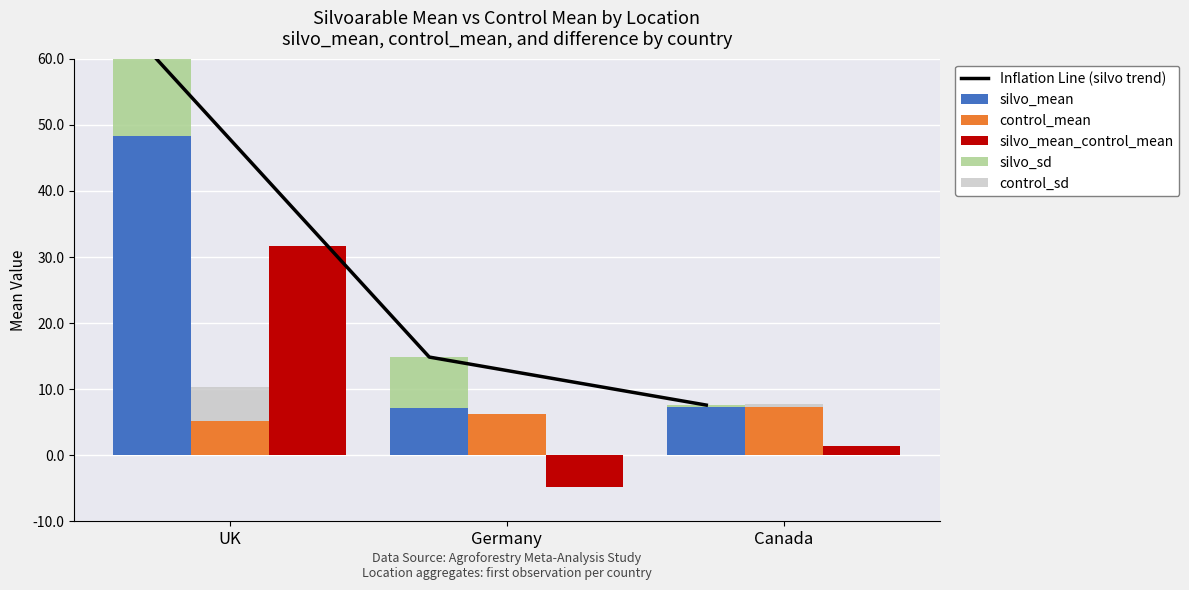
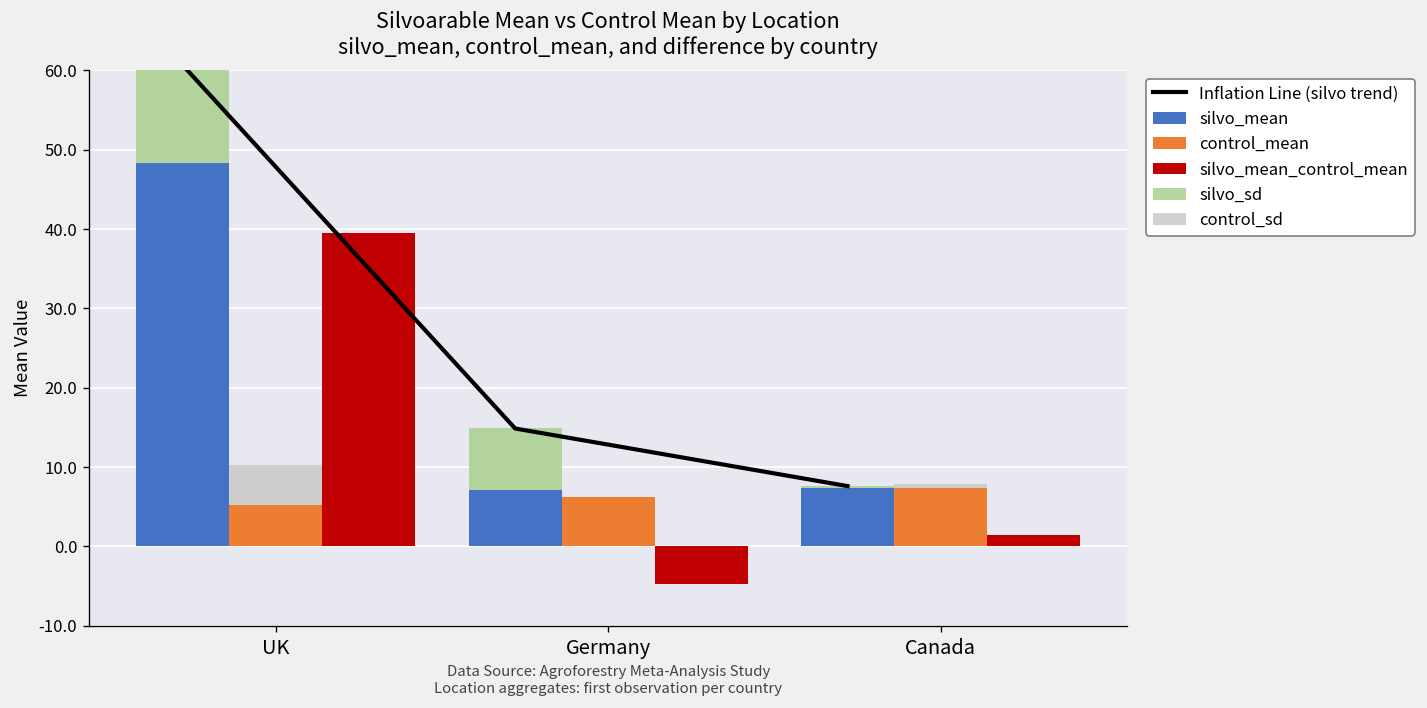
silvo_mean_control_mean, UK: 32 -> 39
